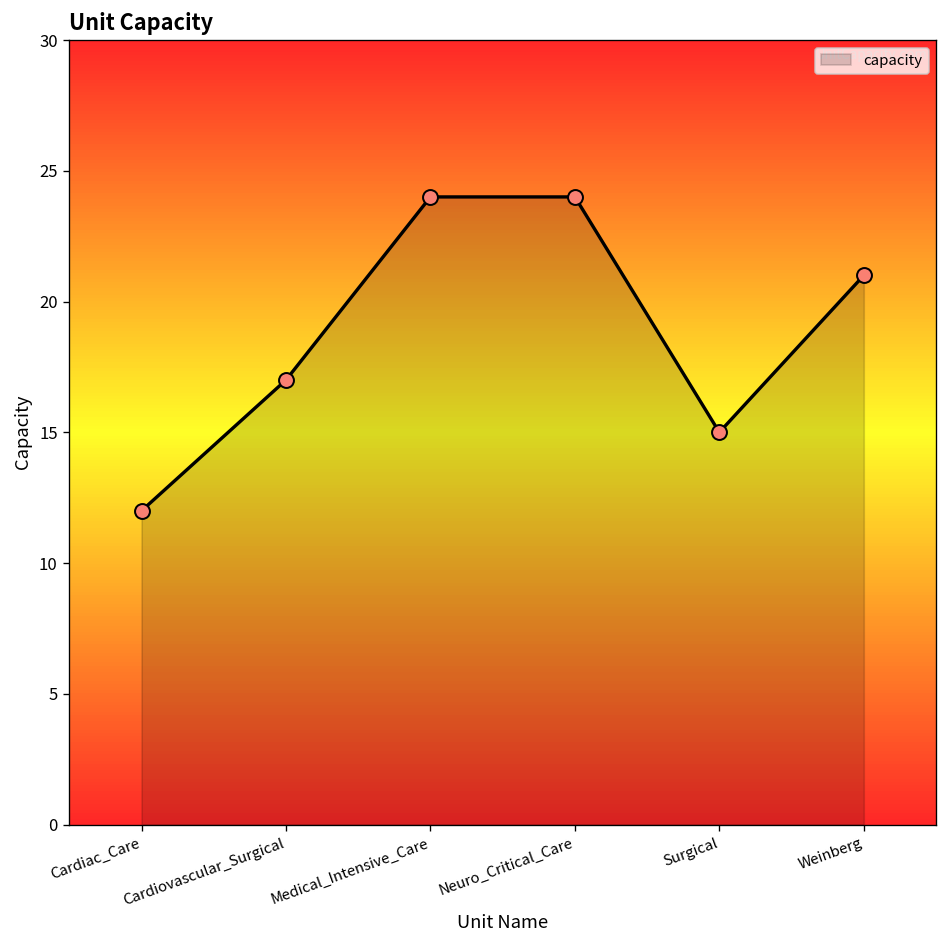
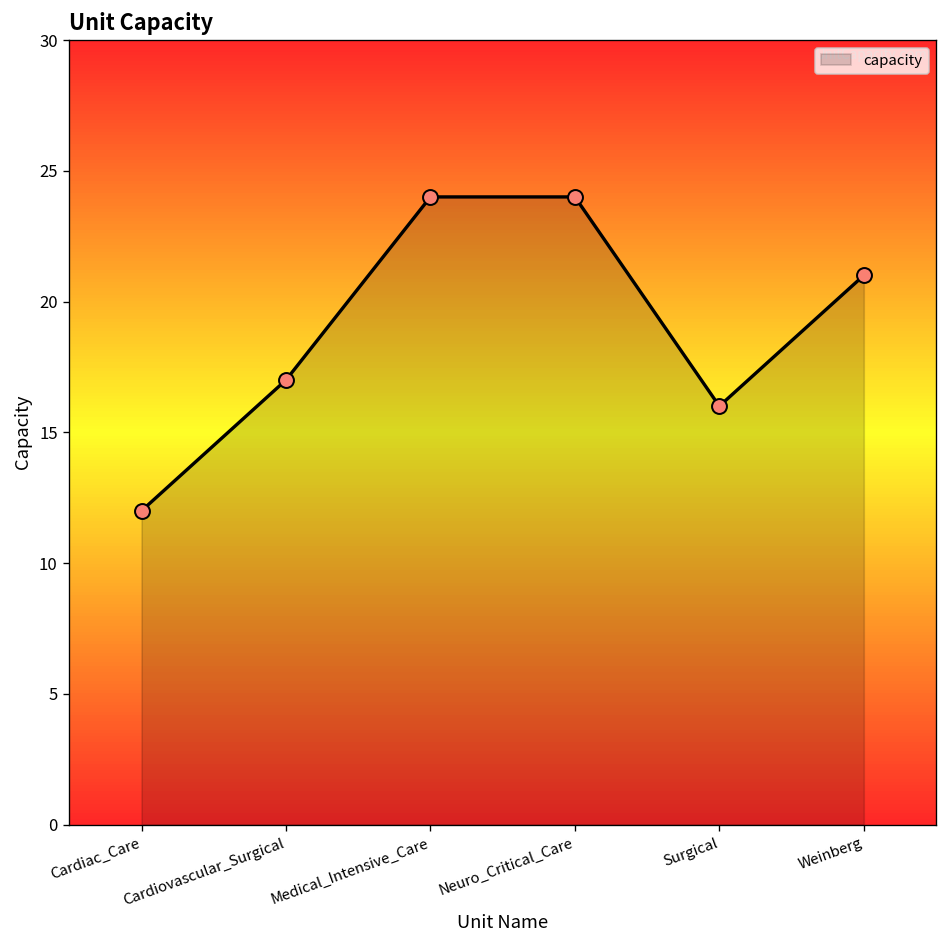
Surgical: 15 -> 16
